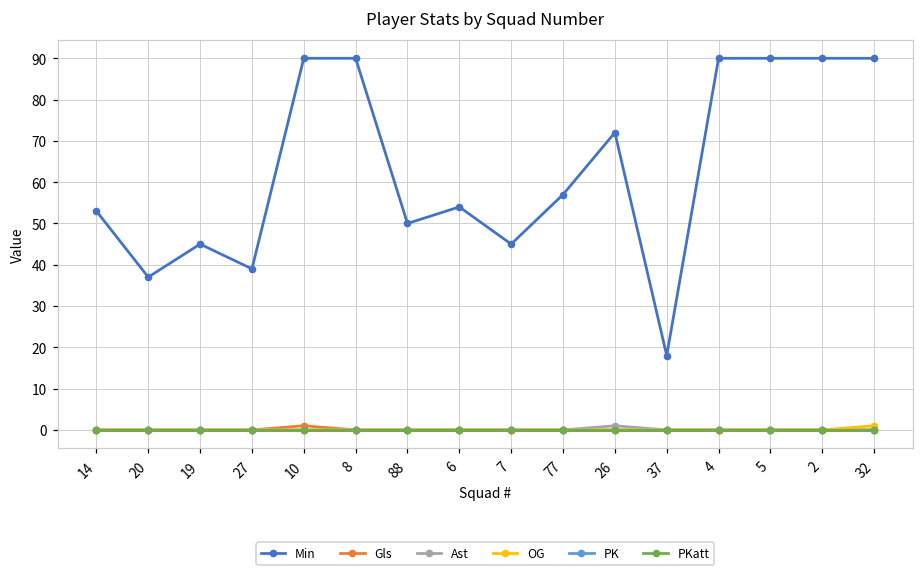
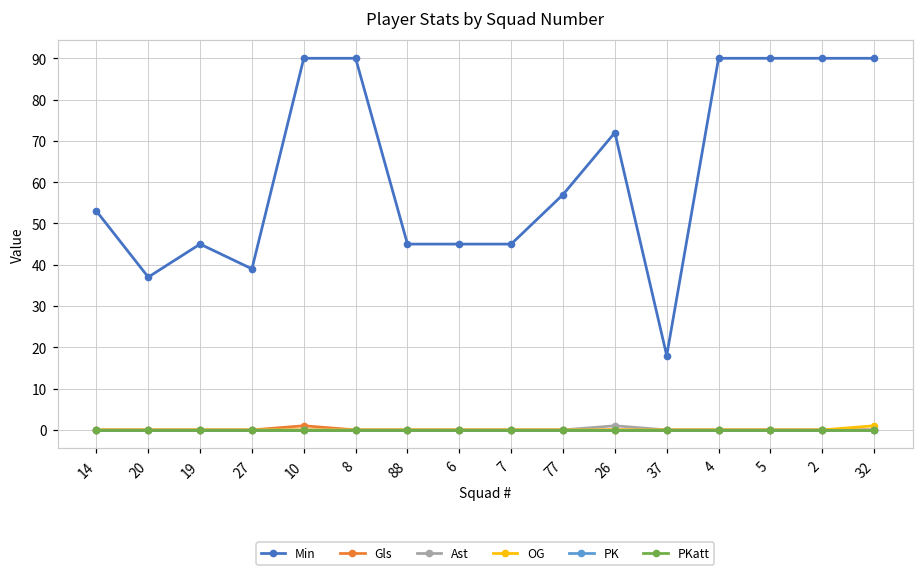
Min, 88: 50 -> 45
Min, 6: 54 -> 45
